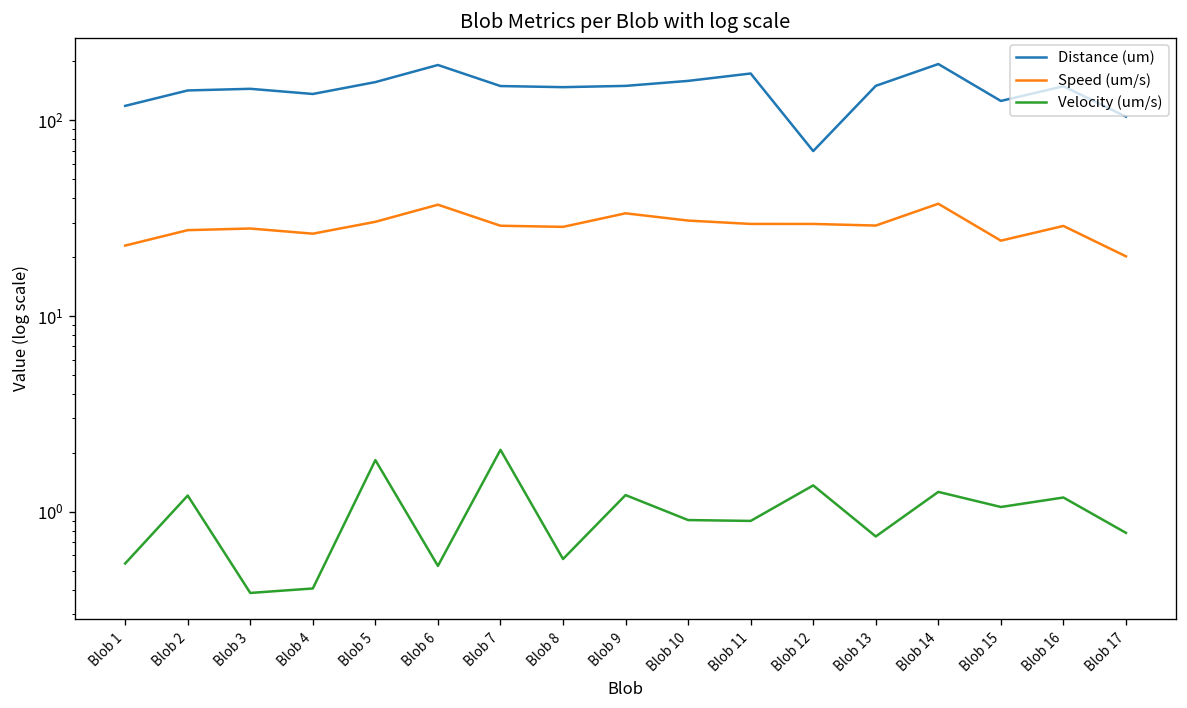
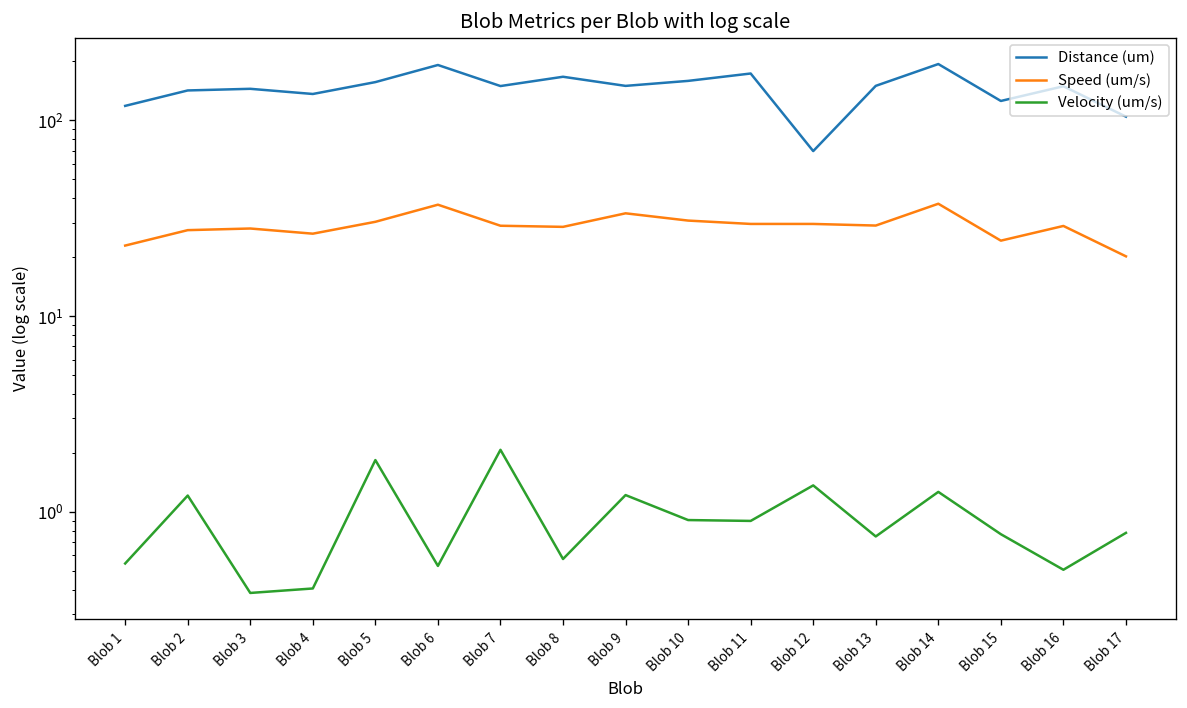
Distance (um), Blob 8: 150 -> 170
Velocity (um/s), Blob 15: 1.1 -> 0.8
Velocity (um/s), Blob 16: 1.2 -> 0.51
